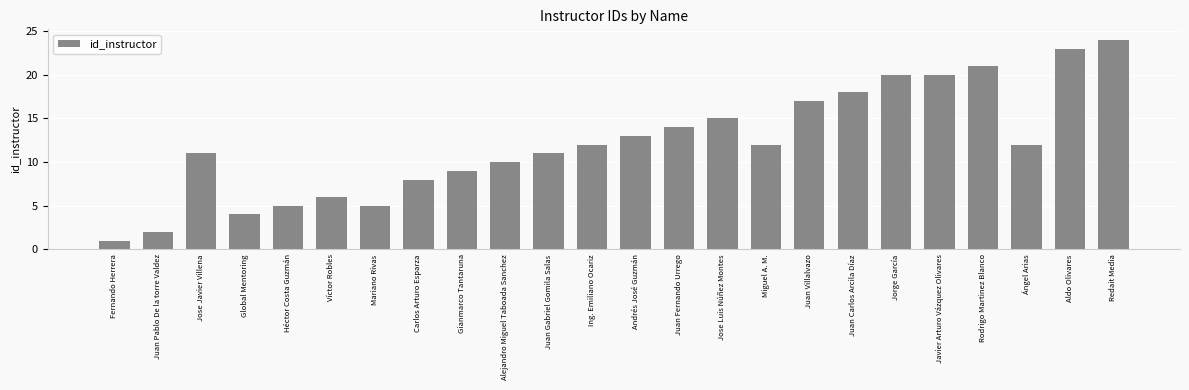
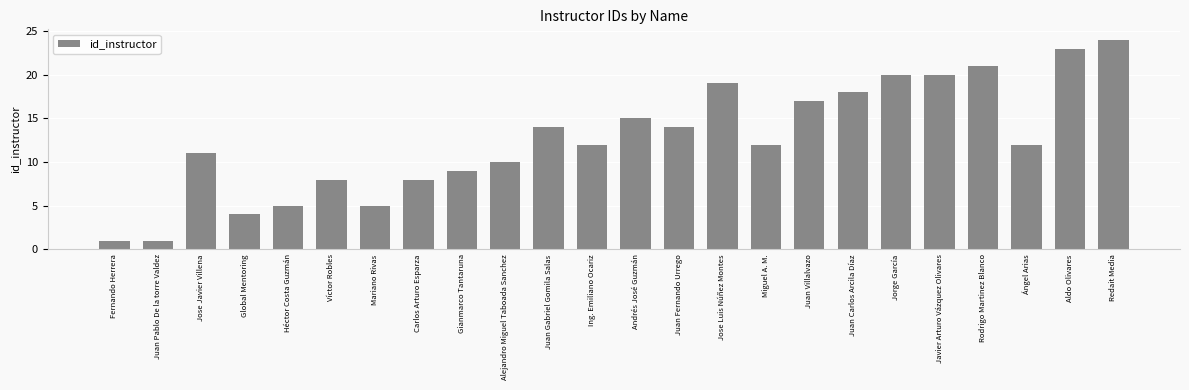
Juan Pablo De la torre Valdez: 2 -> 1
Víctor Robles: 6 -> 8
Juan Gabriel Gomila Salas: 11 -> 14
Andrés José Guzmán: 13 -> 15
Jose Luis Núñez Montes: 15 -> 19
